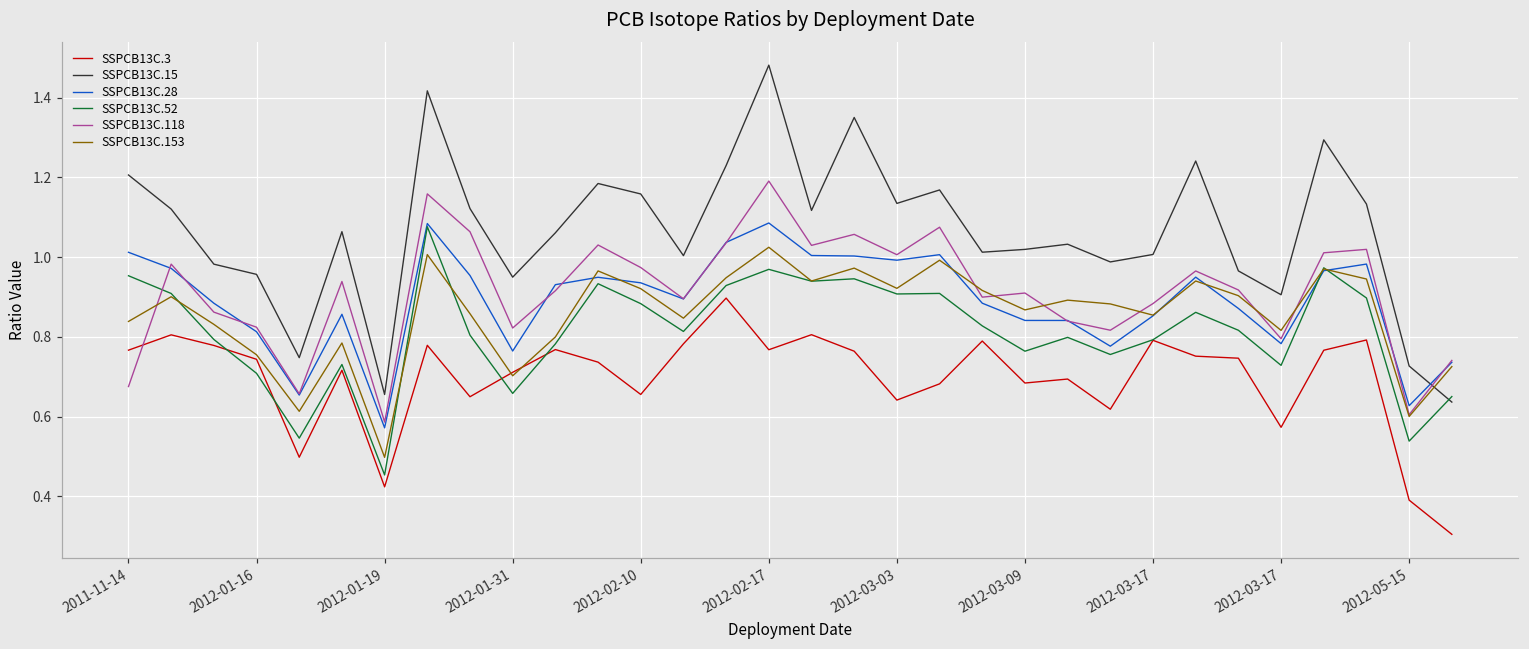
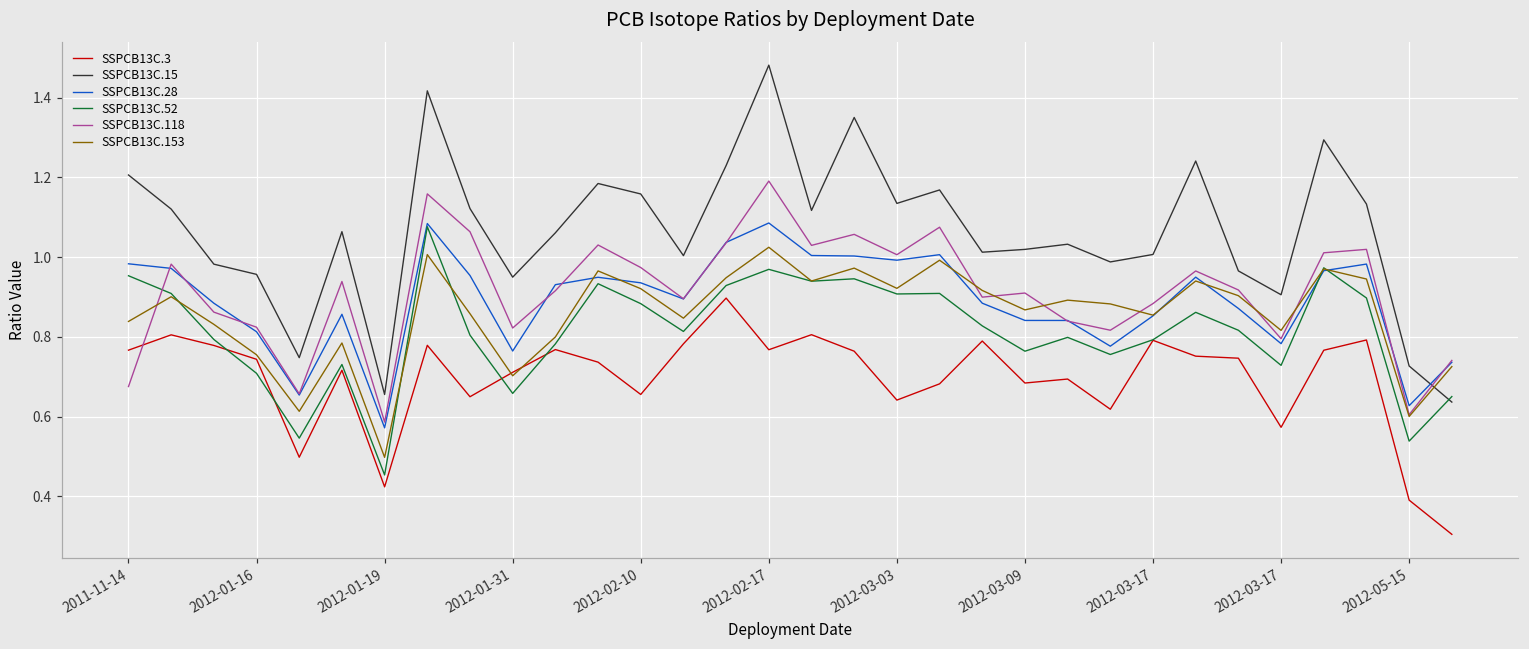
SSPCB13C.28, 2011-11-14: 1.01 -> 0.98
